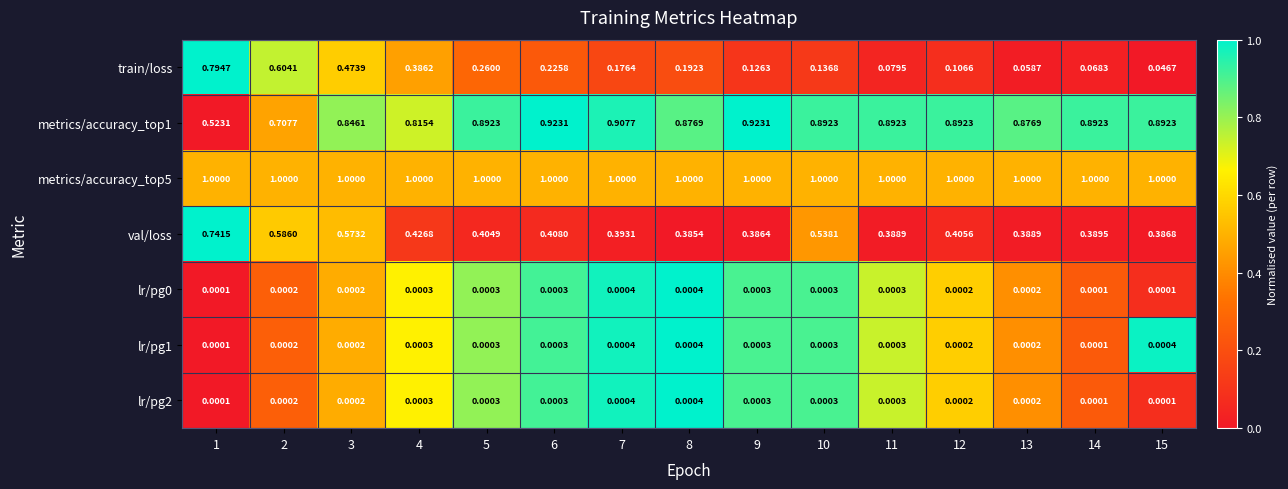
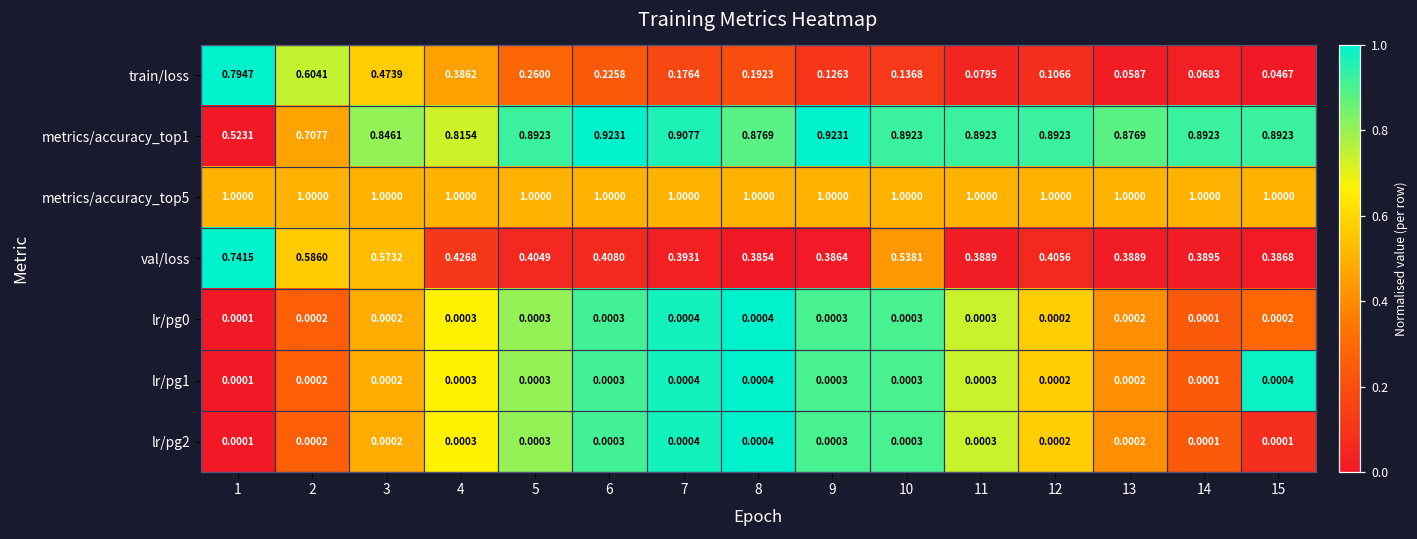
lr/pg0, 15: 0.0001 -> 0.0002
